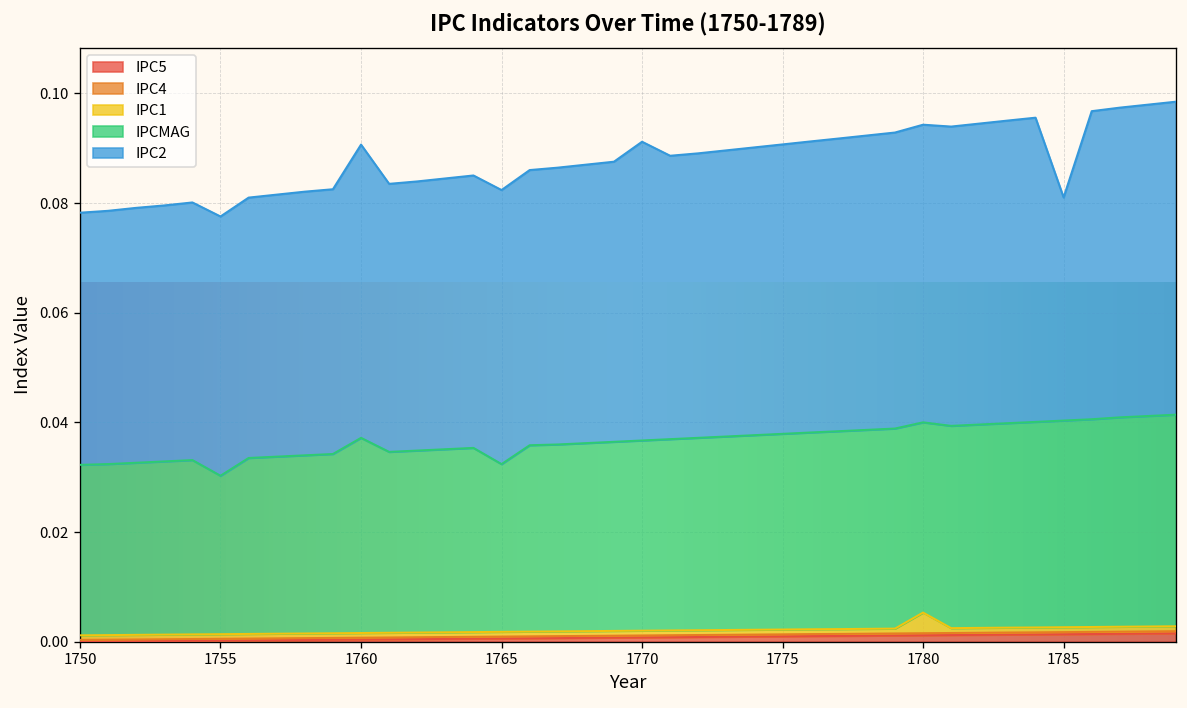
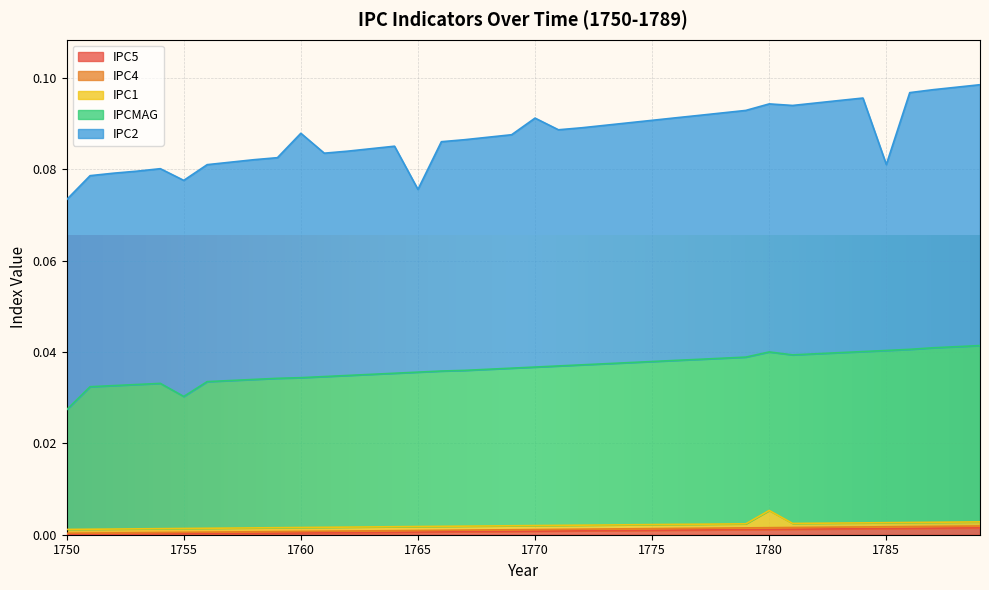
IPCMAG, 1750: 0.031 -> 0.026
IPCMAG, 1760: 0.036 -> 0.033
IPCMAG, 1765: 0.031 -> 0.034
IPC2, 1765: 0.05 -> 0.04
